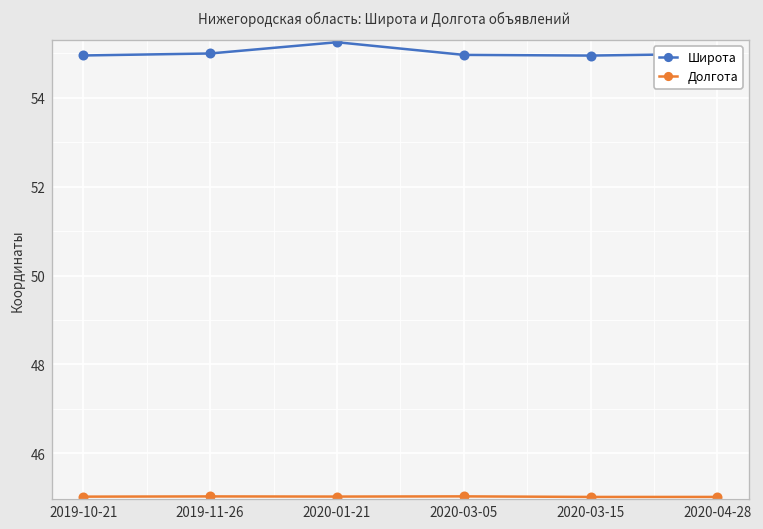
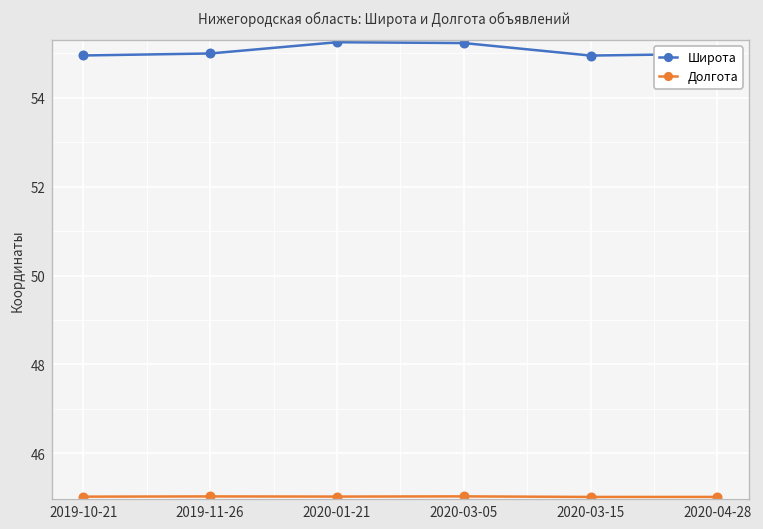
Широта, 2020-03-05: 55.0 -> 55.2
